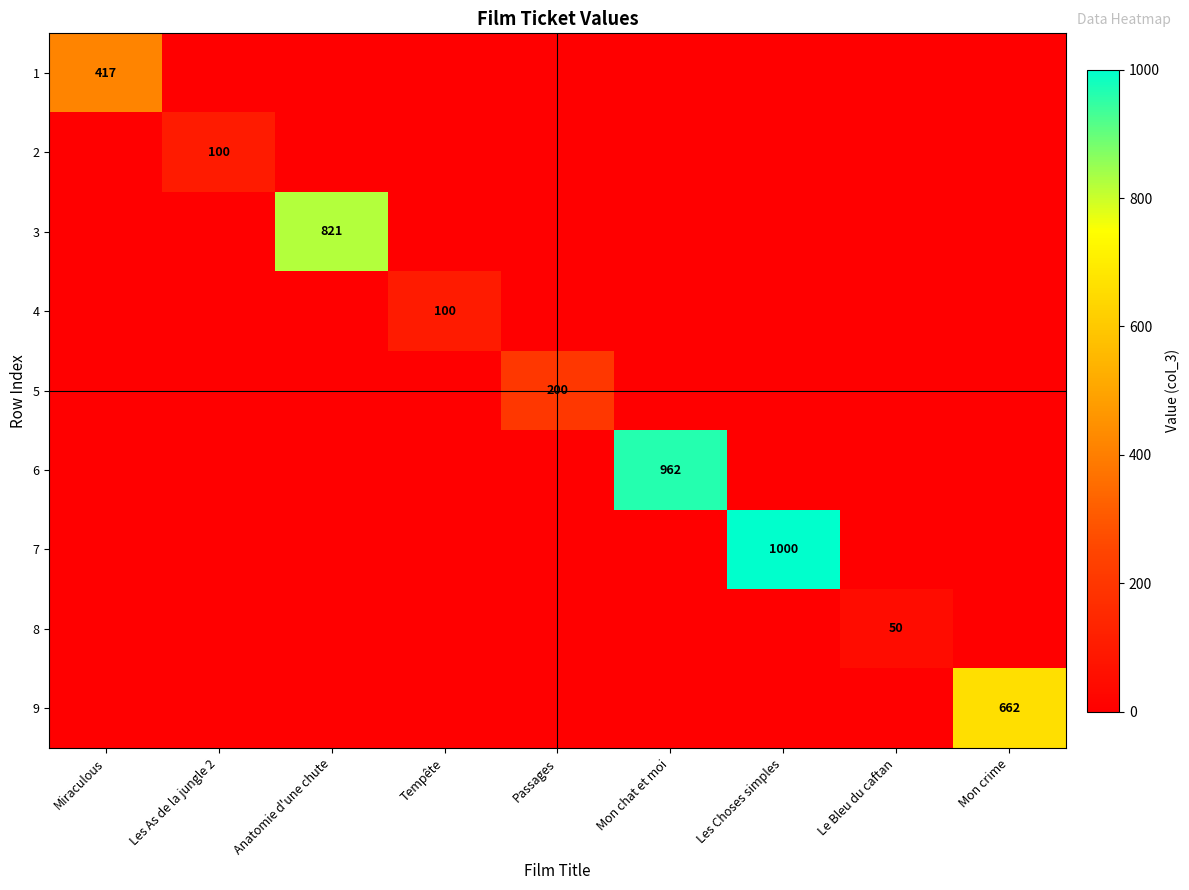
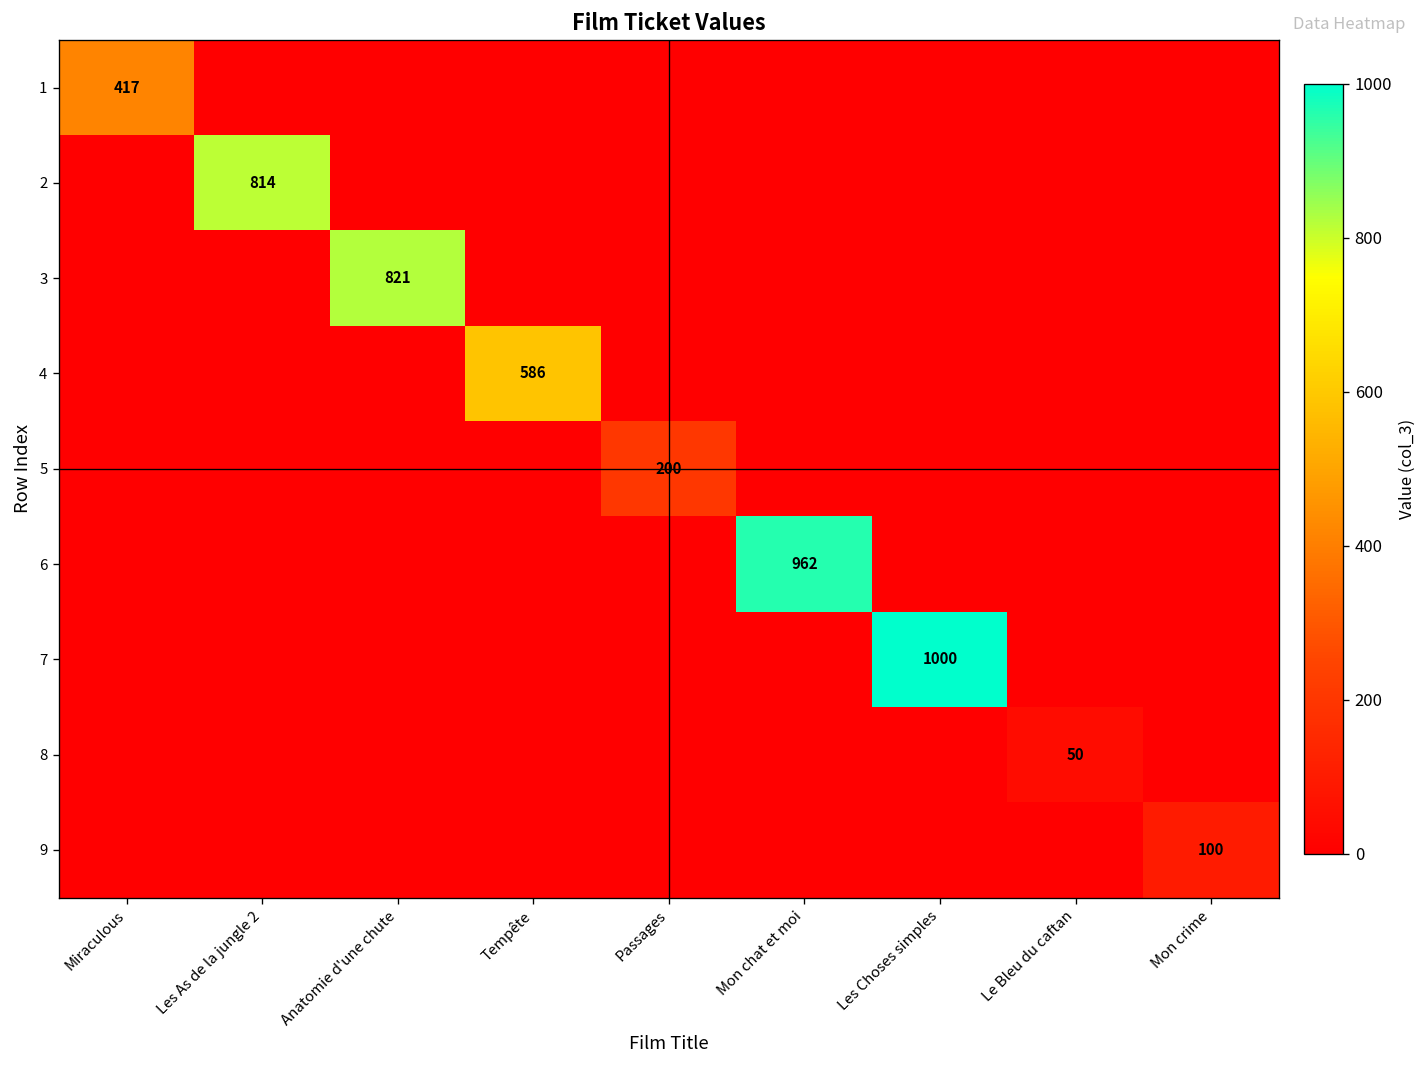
2, Les As de la jungle 2: 100 -> 814
4, Tempête: 100 -> 586
9, Mon crime: 662 -> 100
